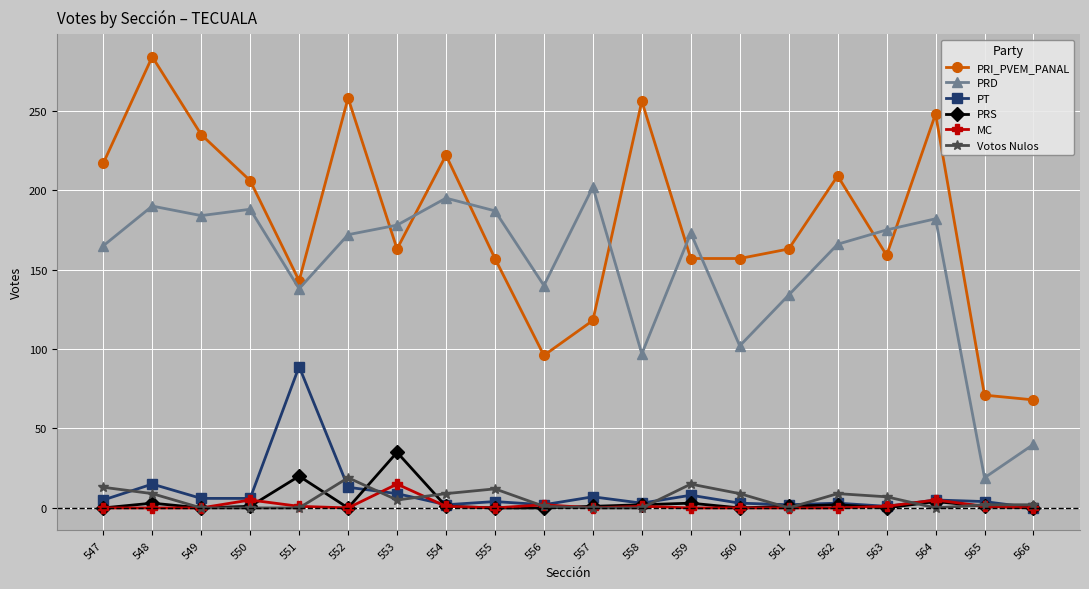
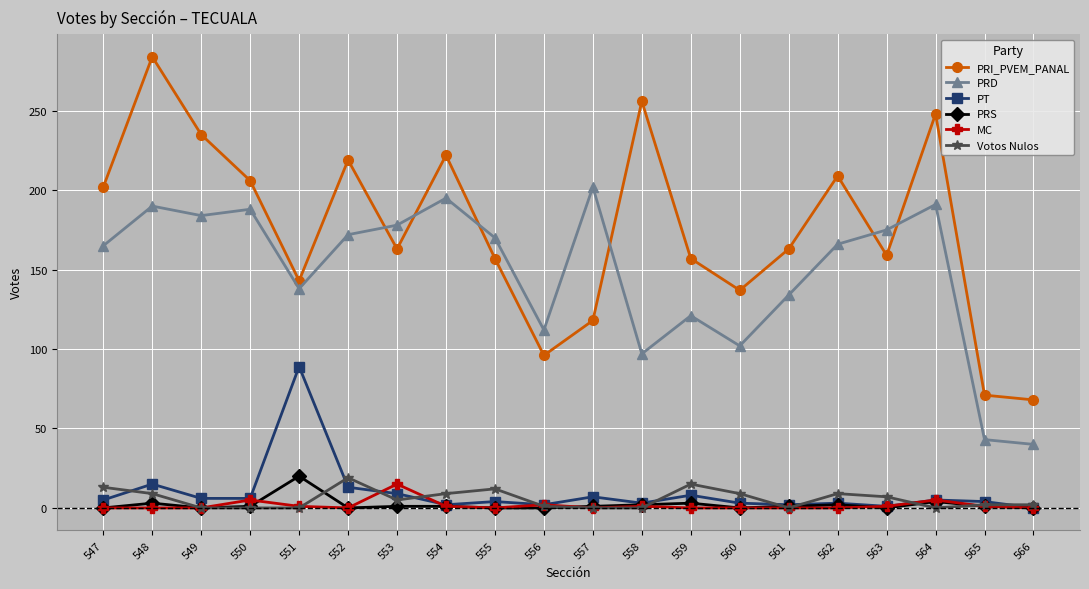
PRI_PVEM_PANAL, 547: 217 -> 202
PRI_PVEM_PANAL, 552: 258 -> 219
PRS, 553: 35 -> 1
PRD, 555: 187 -> 170
PRD, 556: 140 -> 112
PRD, 559: 173 -> 121
PRI_PVEM_PANAL, 560: 157 -> 137
PRD, 564: 182 -> 191
PRD, 565: 19 -> 43
